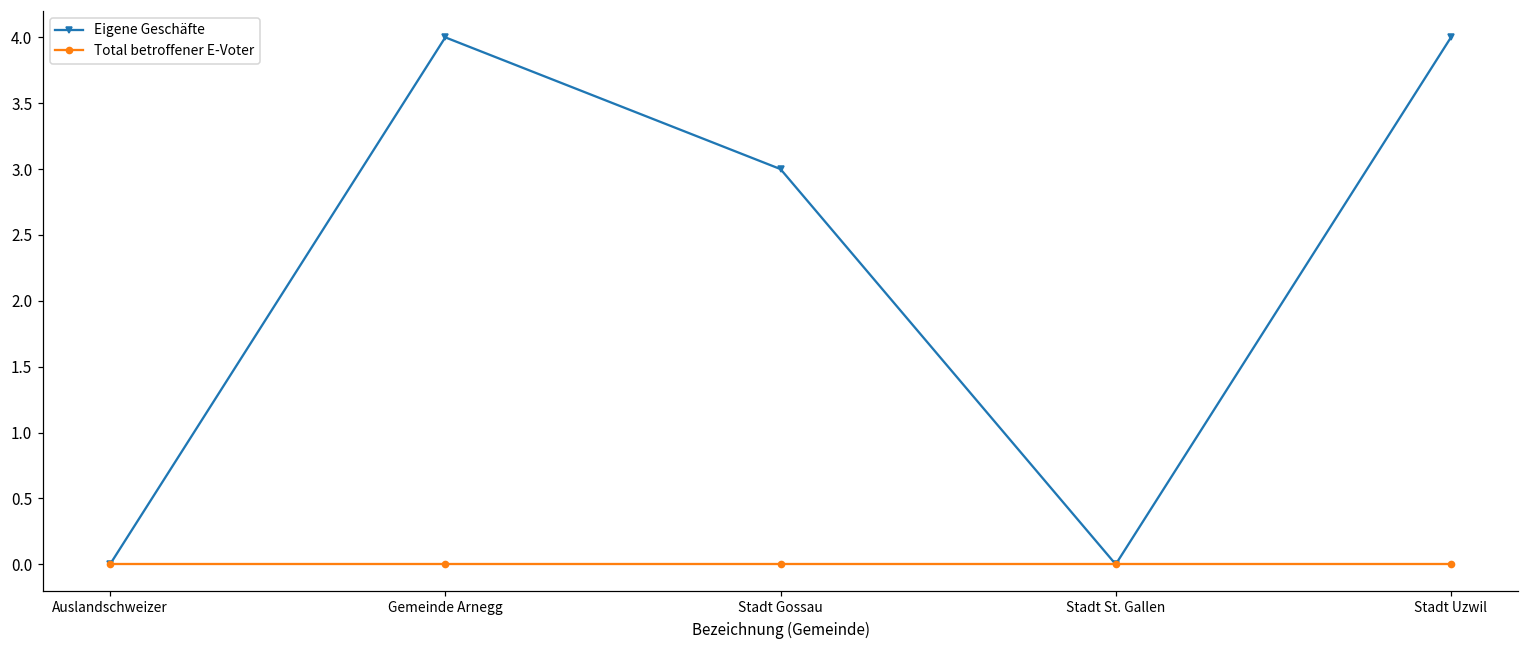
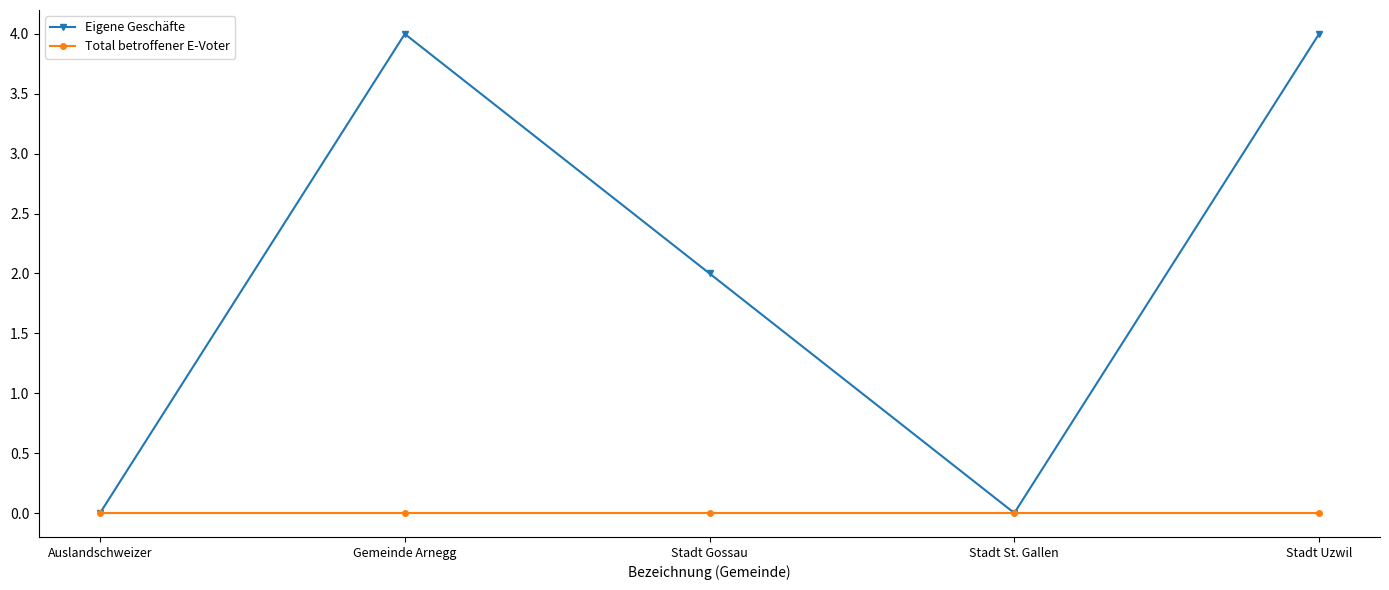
Eigene Geschäfte, Stadt Gossau: 3 -> 2
